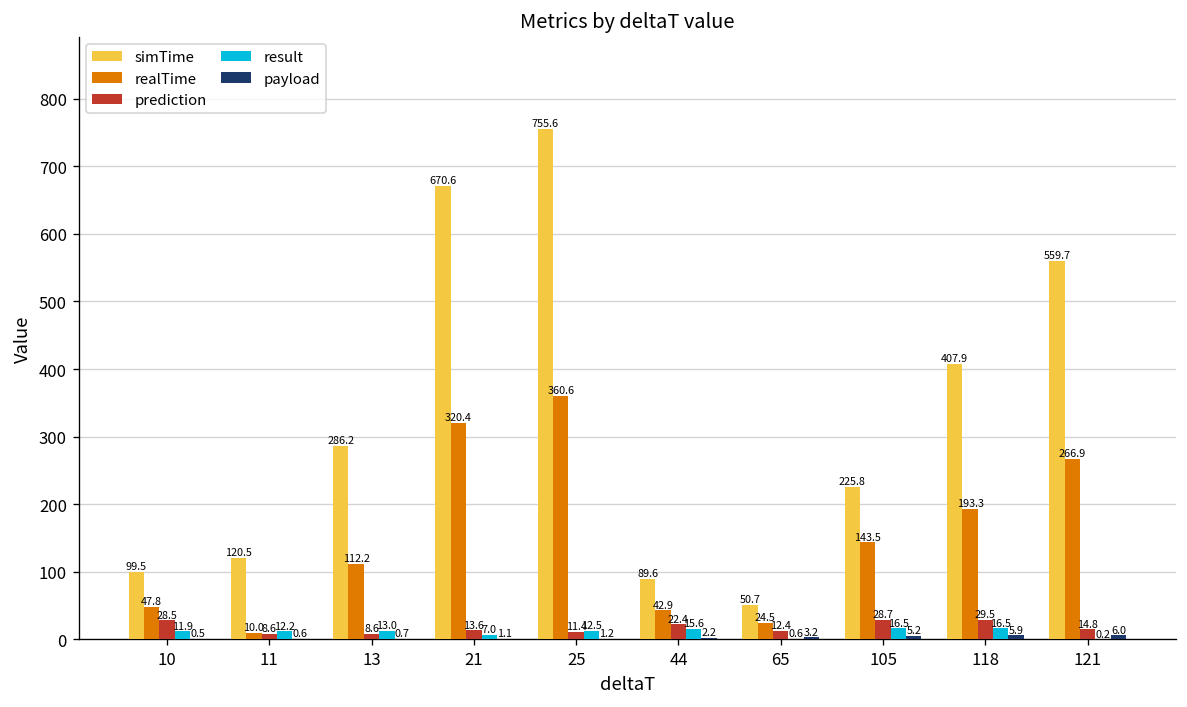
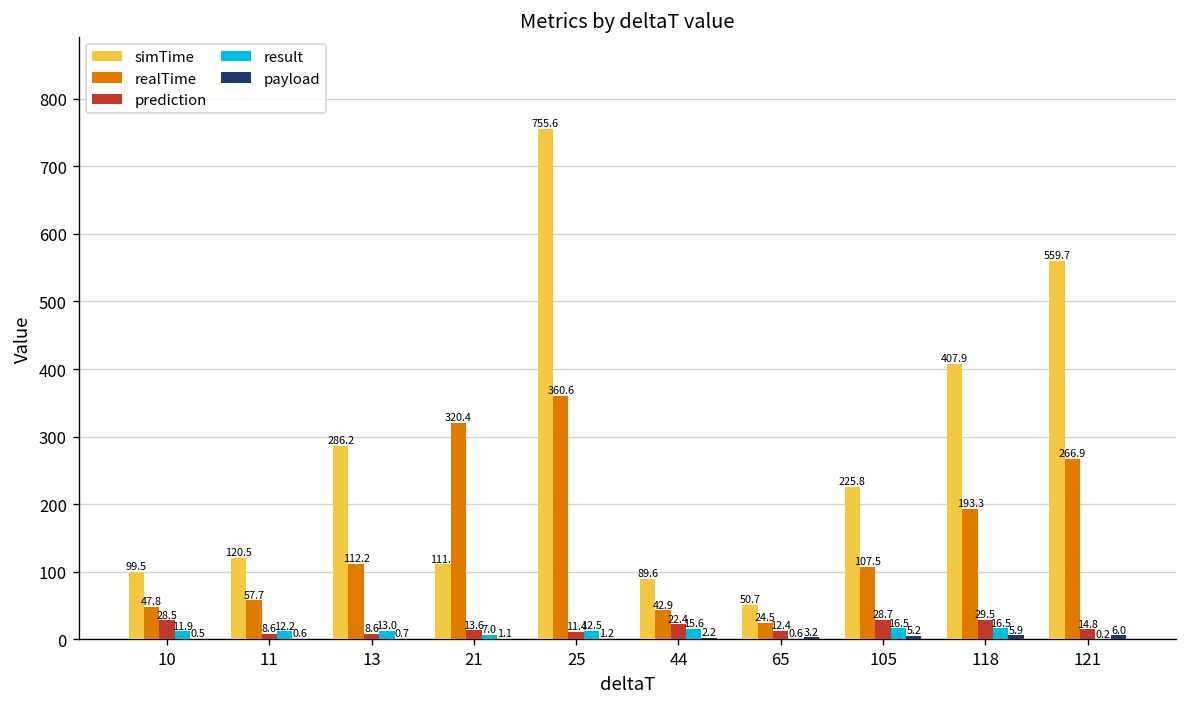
realTime, 11: 10.0 -> 57.7
simTime, 21: 670.6 -> 111.1
realTime, 105: 143.5 -> 107.5
